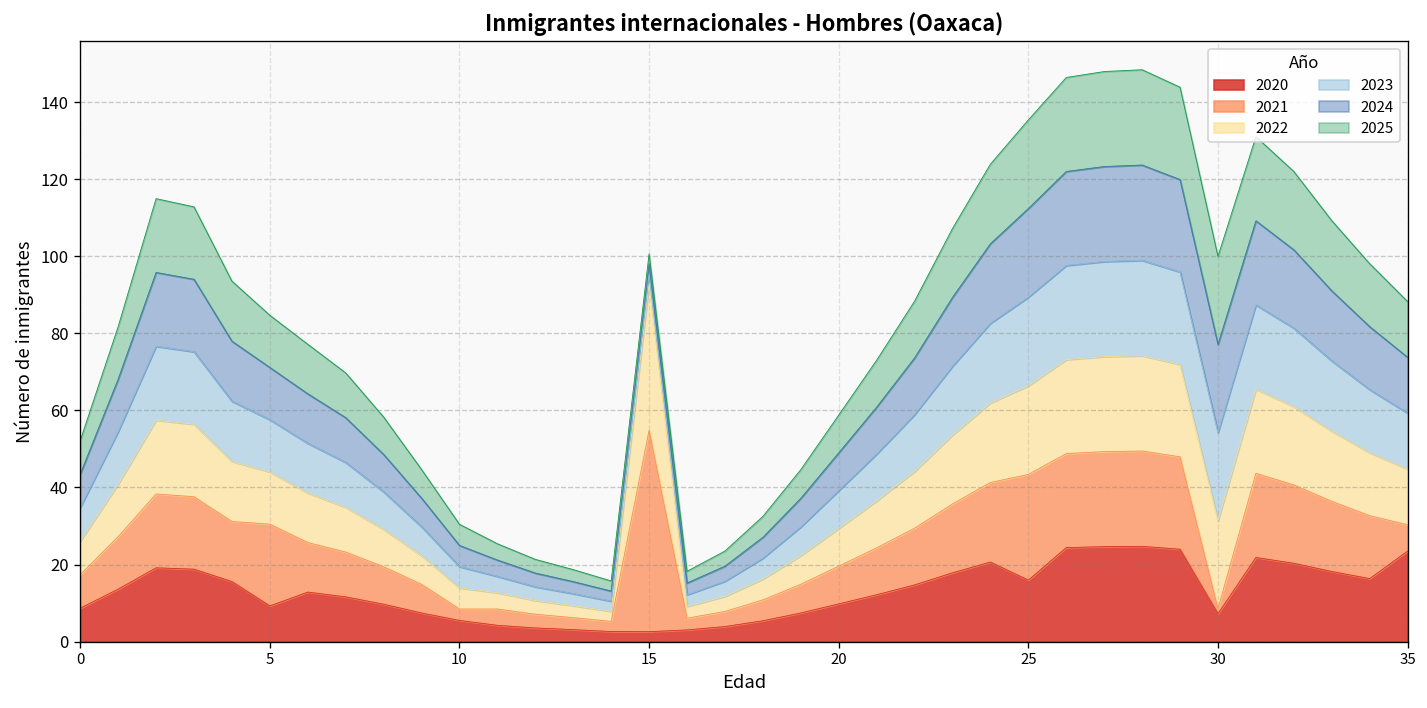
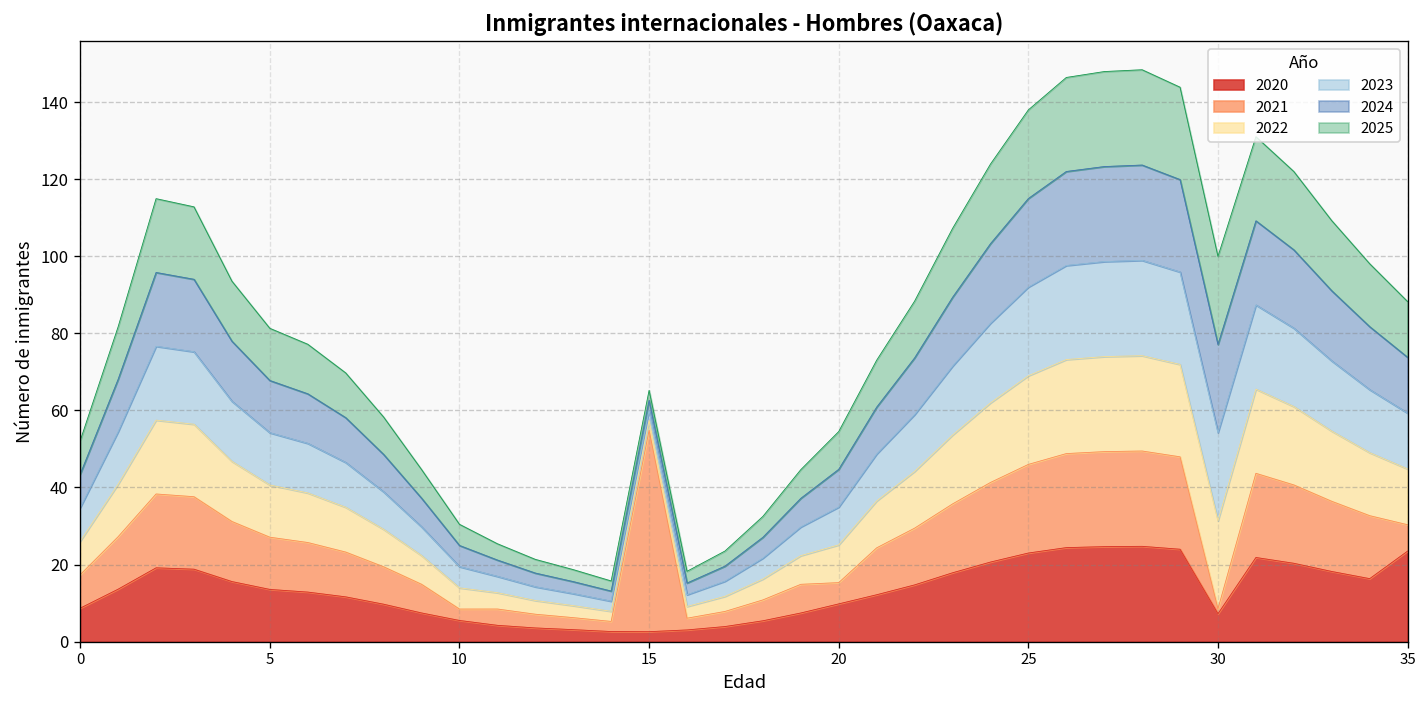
2020, 5: 9 -> 14
2021, 5: 21 -> 14
2022, 15: 38 -> 3
2021, 20: 10 -> 6
2020, 25: 16 -> 23
2021, 25: 27 -> 23
